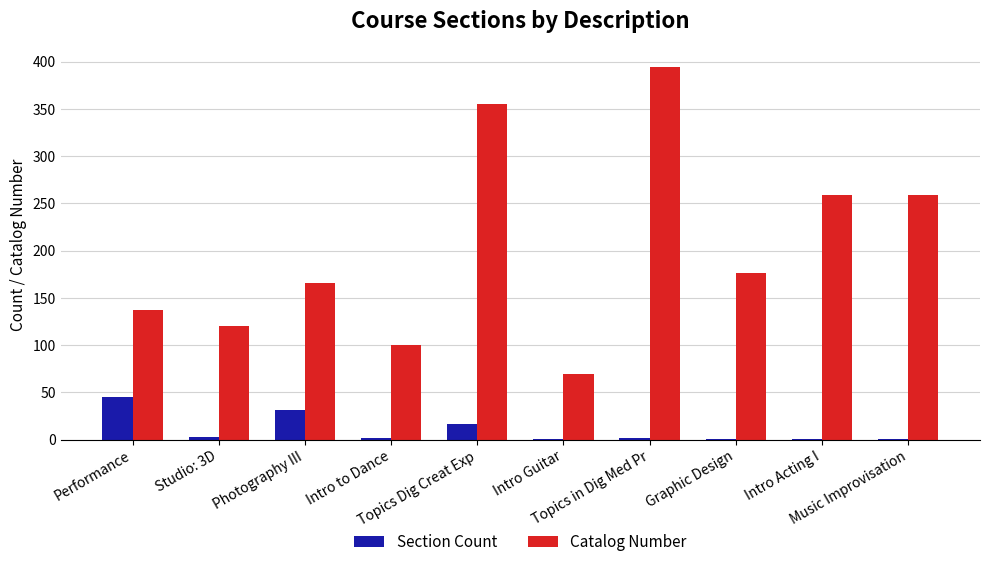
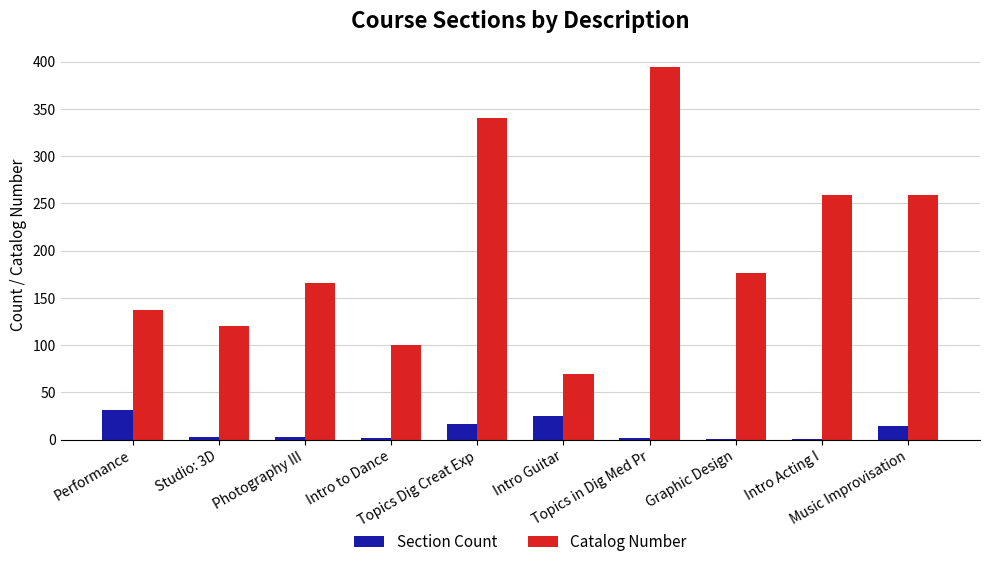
Section Count, Performance: 50 -> 30
Section Count, Photography III: 30 -> 0
Catalog Number, Topics Dig Creat Exp: 360 -> 340
Section Count, Intro Guitar: 0 -> 30
Section Count, Music Improvisation: 0 -> 10
